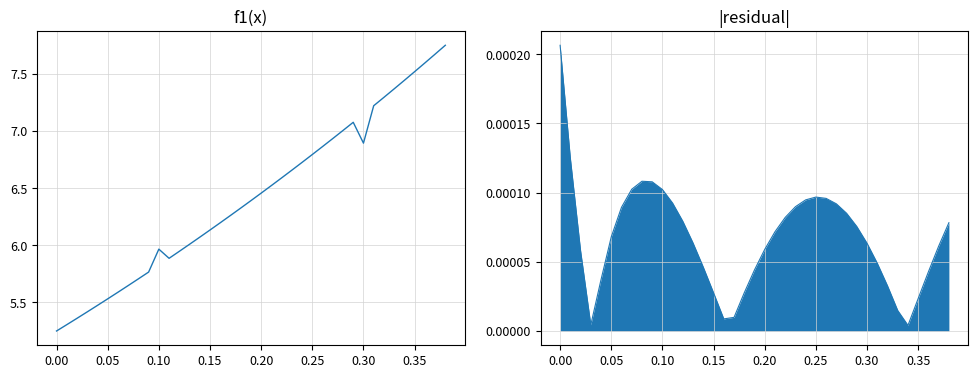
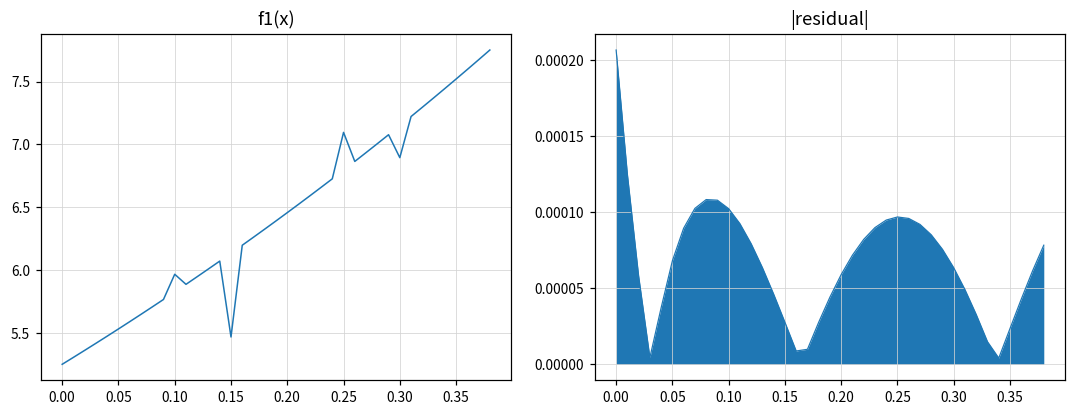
f1(x), 0.15: 6.13 -> 5.47
f1(x), 0.25: 6.80 -> 7.10
